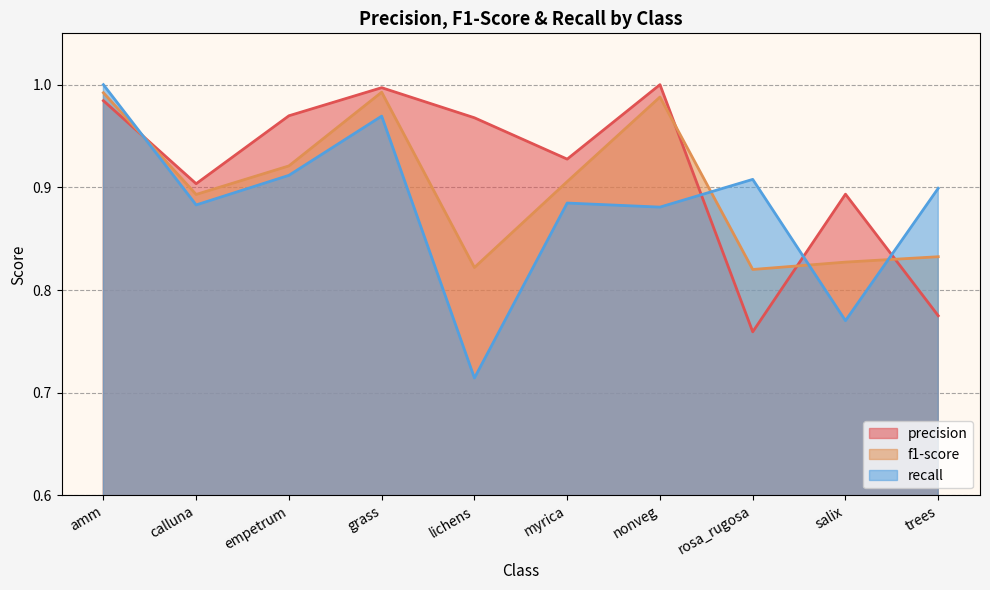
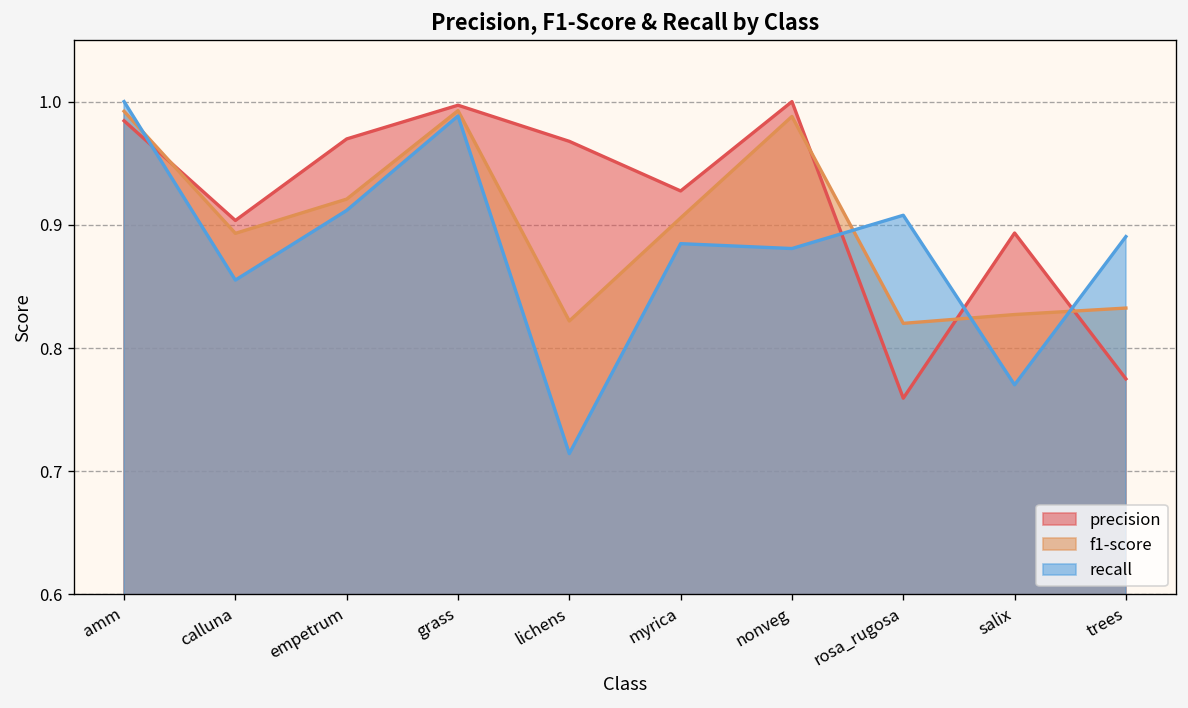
recall, calluna: 0.883 -> 0.855
recall, grass: 0.969 -> 0.988
recall, trees: 0.899 -> 0.890
